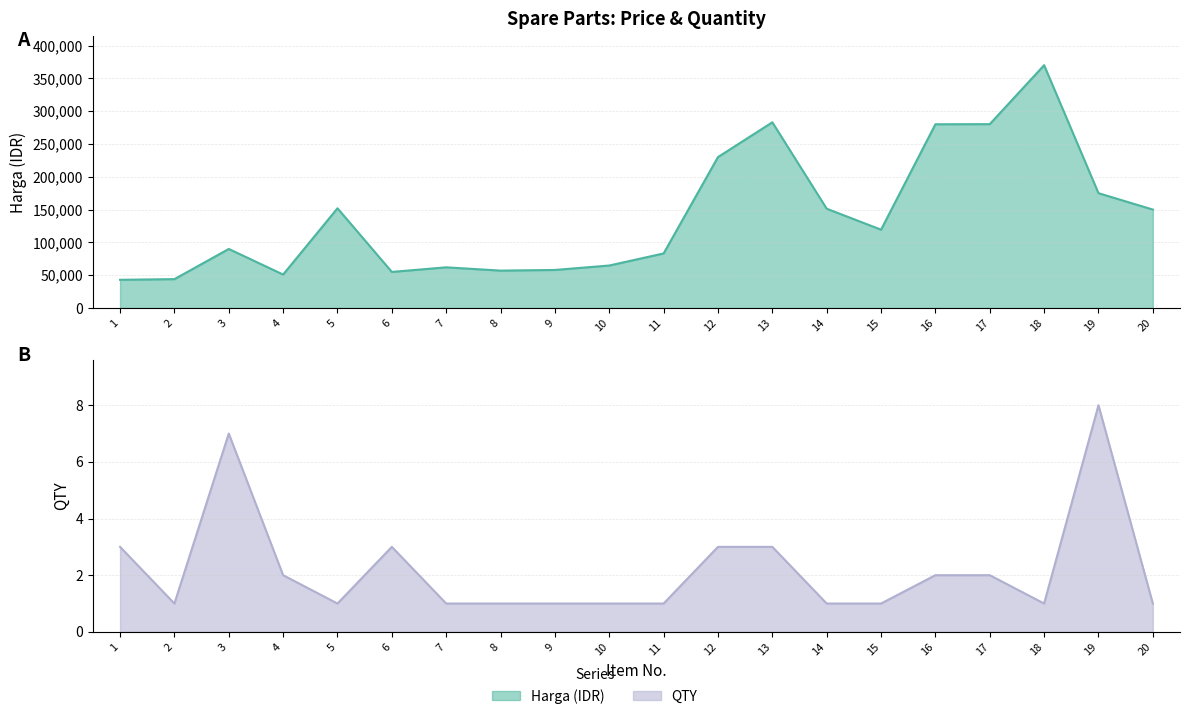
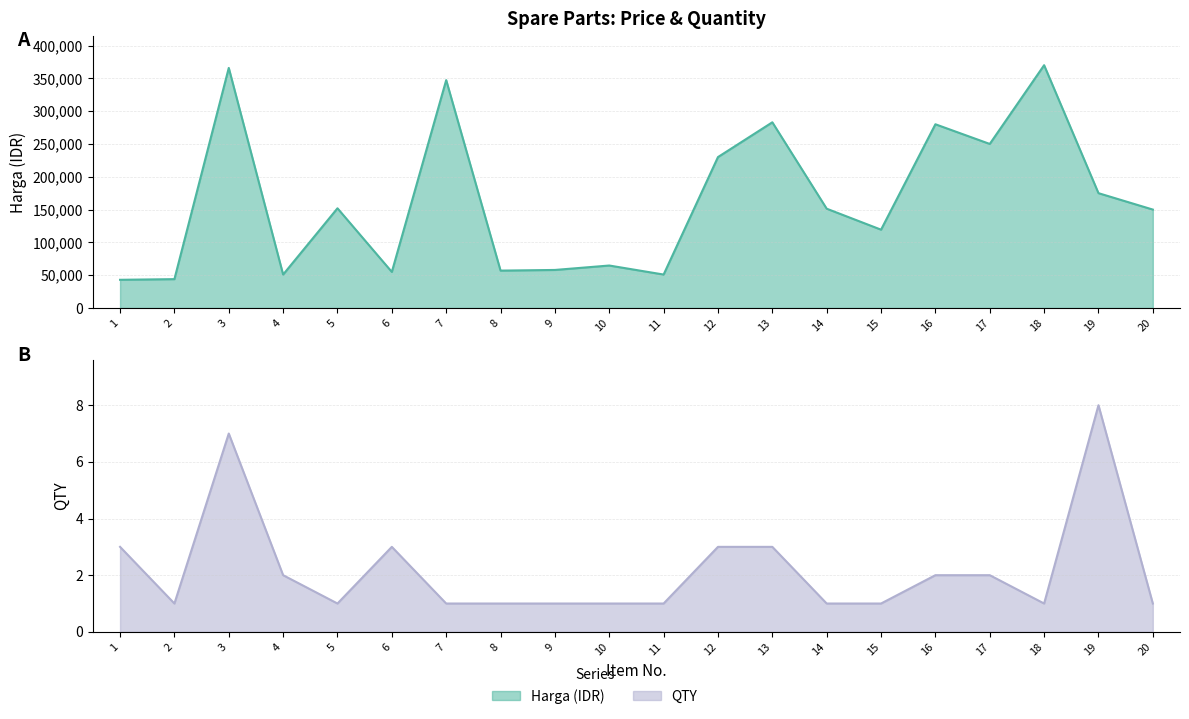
Spare Parts: Price & Quantity, 3: 90,000 -> 370,000
Spare Parts: Price & Quantity, 7: 60,000 -> 350,000
Spare Parts: Price & Quantity, 11: 80,000 -> 50,000
Spare Parts: Price & Quantity, 17: 280,000 -> 250,000
